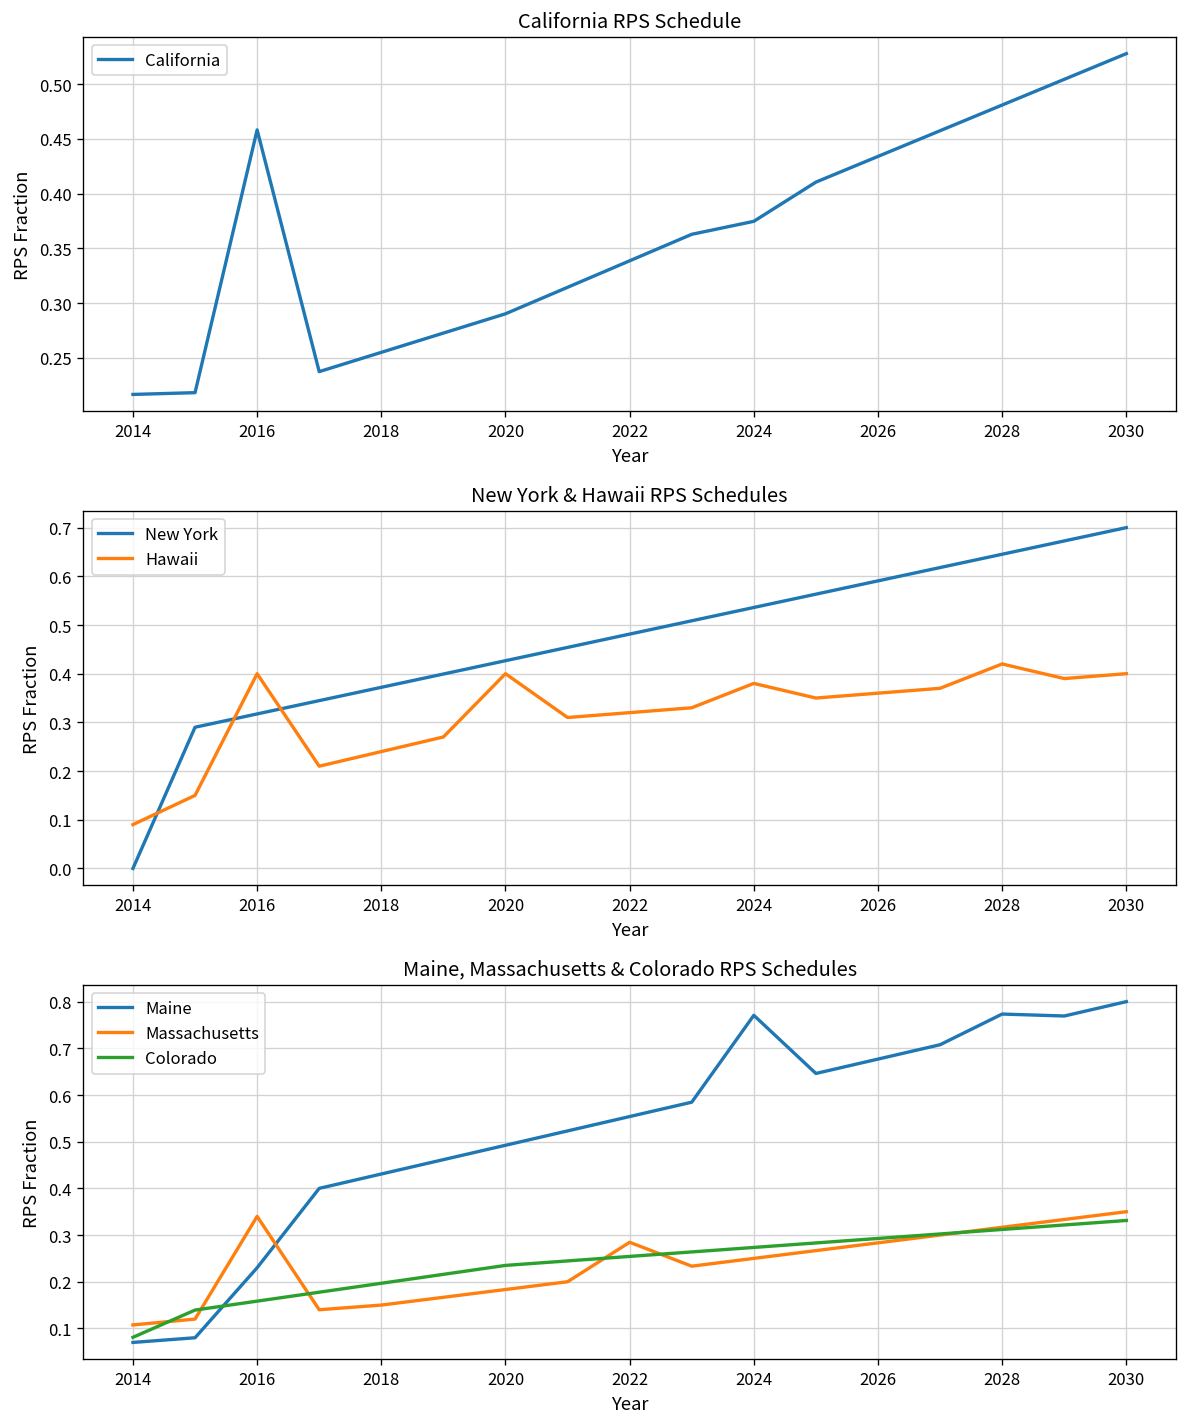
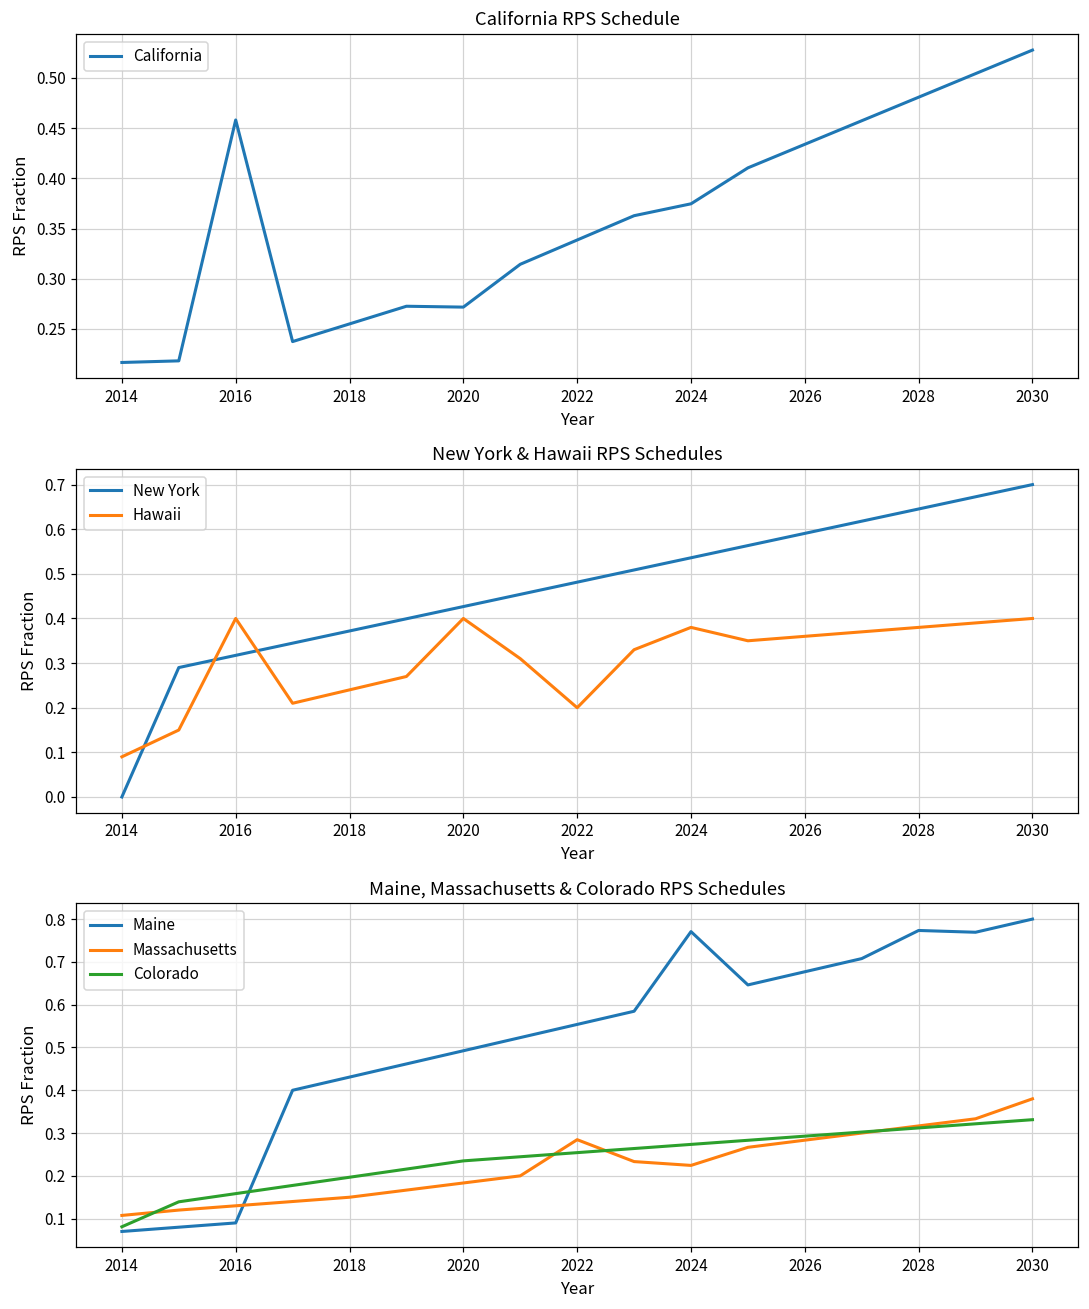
California RPS Schedule, 2020: 0.29 -> 0.27
New York & Hawaii RPS Schedules, Hawaii, 2022: 0.32 -> 0.20
New York & Hawaii RPS Schedules, Hawaii, 2028: 0.42 -> 0.38
Maine, Massachusetts & Colorado RPS Schedules, Maine, 2016: 0.23 -> 0.09
Maine, Massachusetts & Colorado RPS Schedules, Massachusetts, 2016: 0.34 -> 0.13
Maine, Massachusetts & Colorado RPS Schedules, Massachusetts, 2024: 0.25 -> 0.22
Maine, Massachusetts & Colorado RPS Schedules, Massachusetts, 2030: 0.35 -> 0.38
